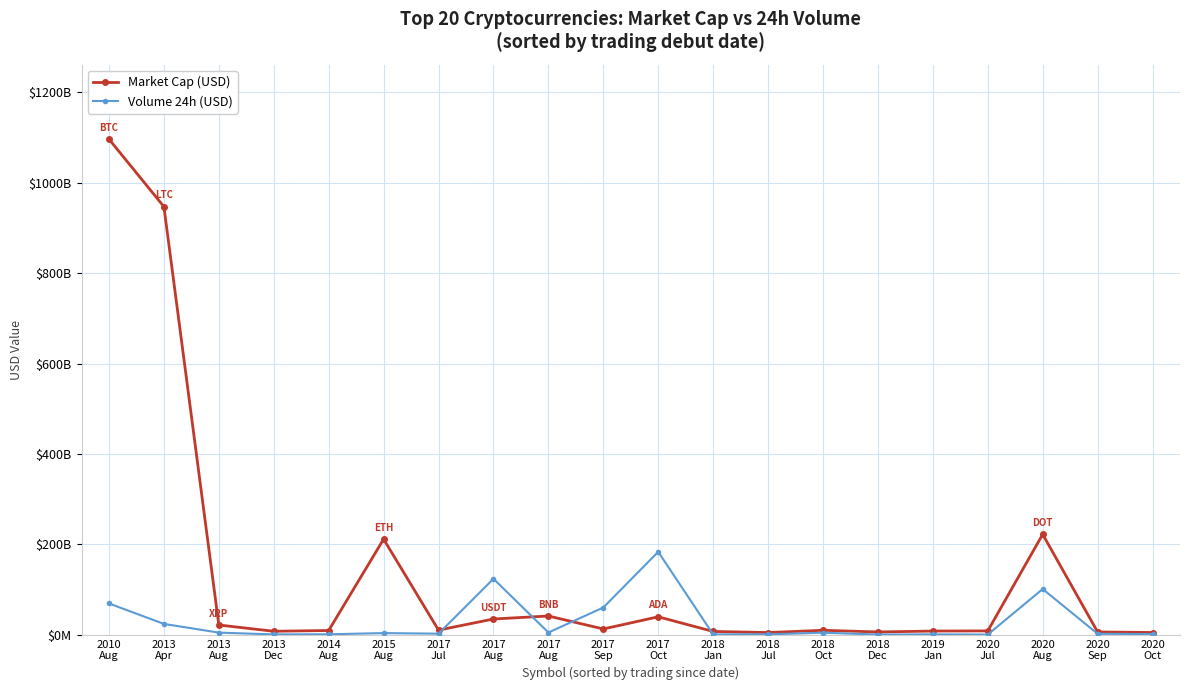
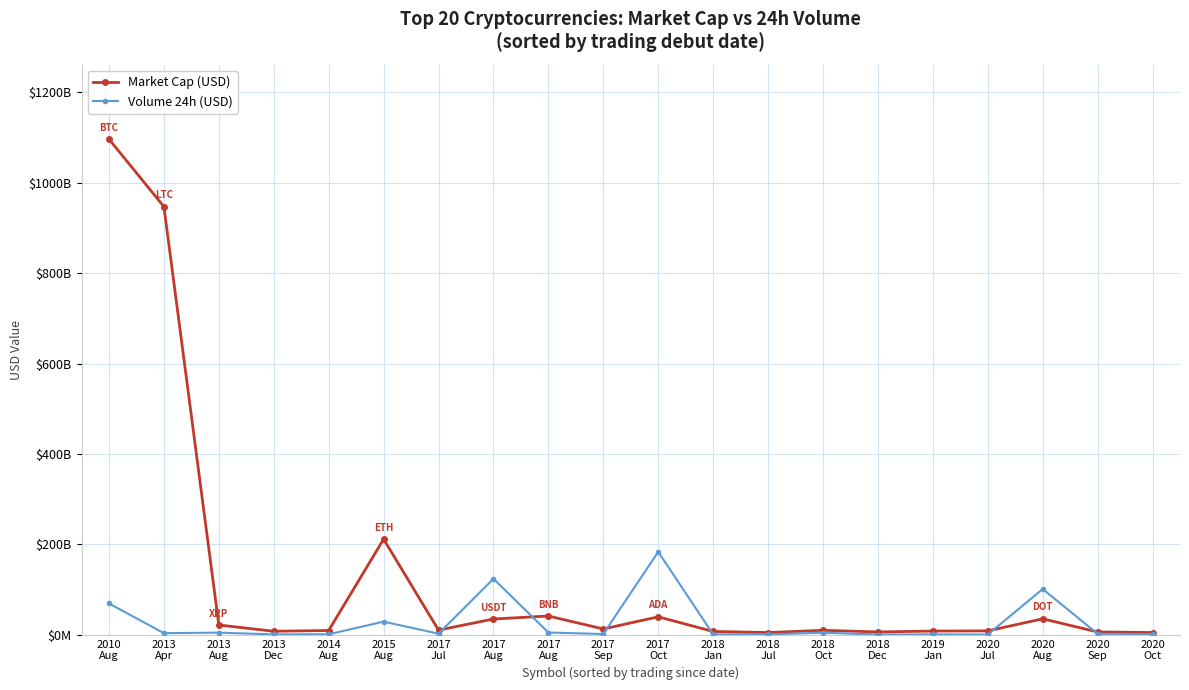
Volume 24h (USD), 2013 Apr: $20000000000 -> $0
Volume 24h (USD), 2015 Aug: $0 -> $30000000000
Volume 24h (USD), 2017 Sep: $60000000000 -> $0
Market Cap (USD), 2020 Aug: $220000000000 -> $40000000000
